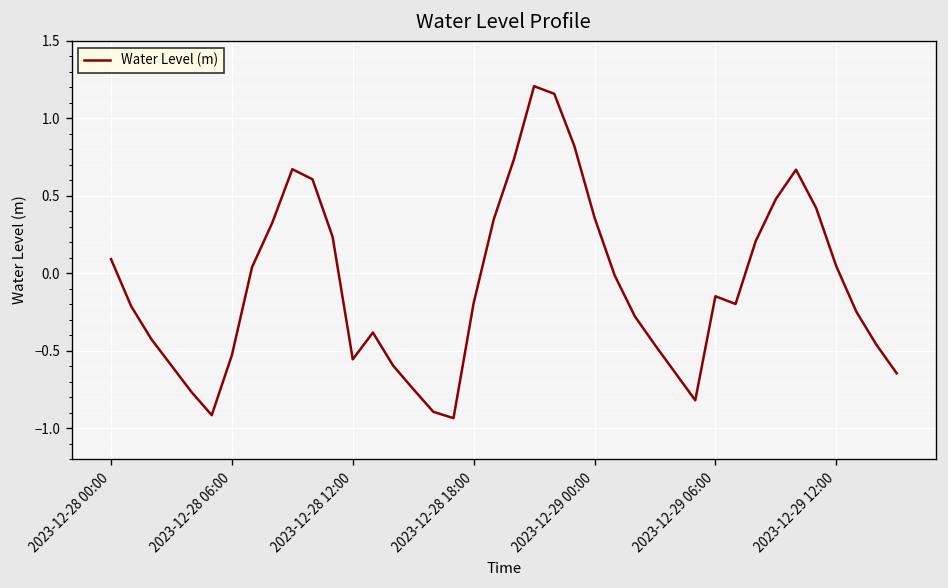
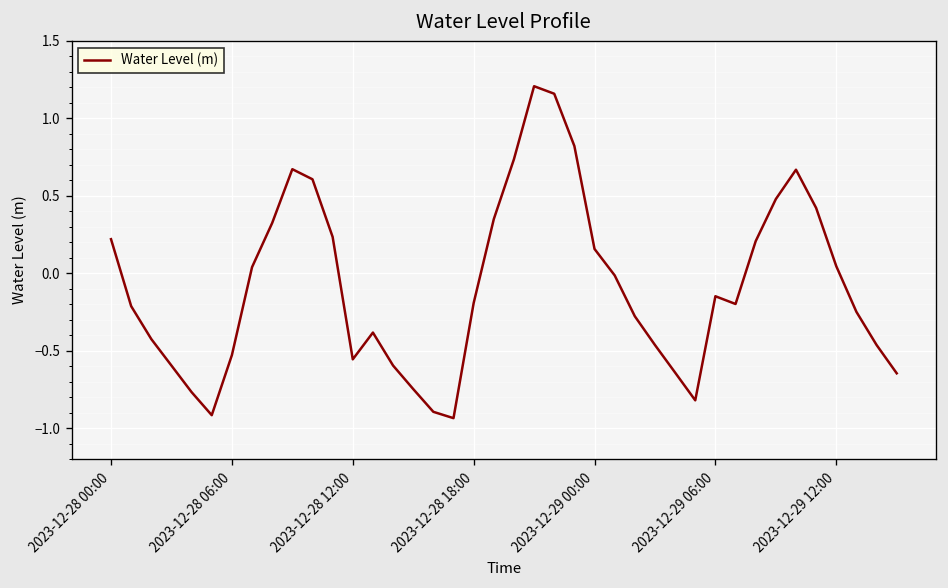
2023-12-28 00:00: 0.09 -> 0.22
2023-12-29 00:00: 0.36 -> 0.16
